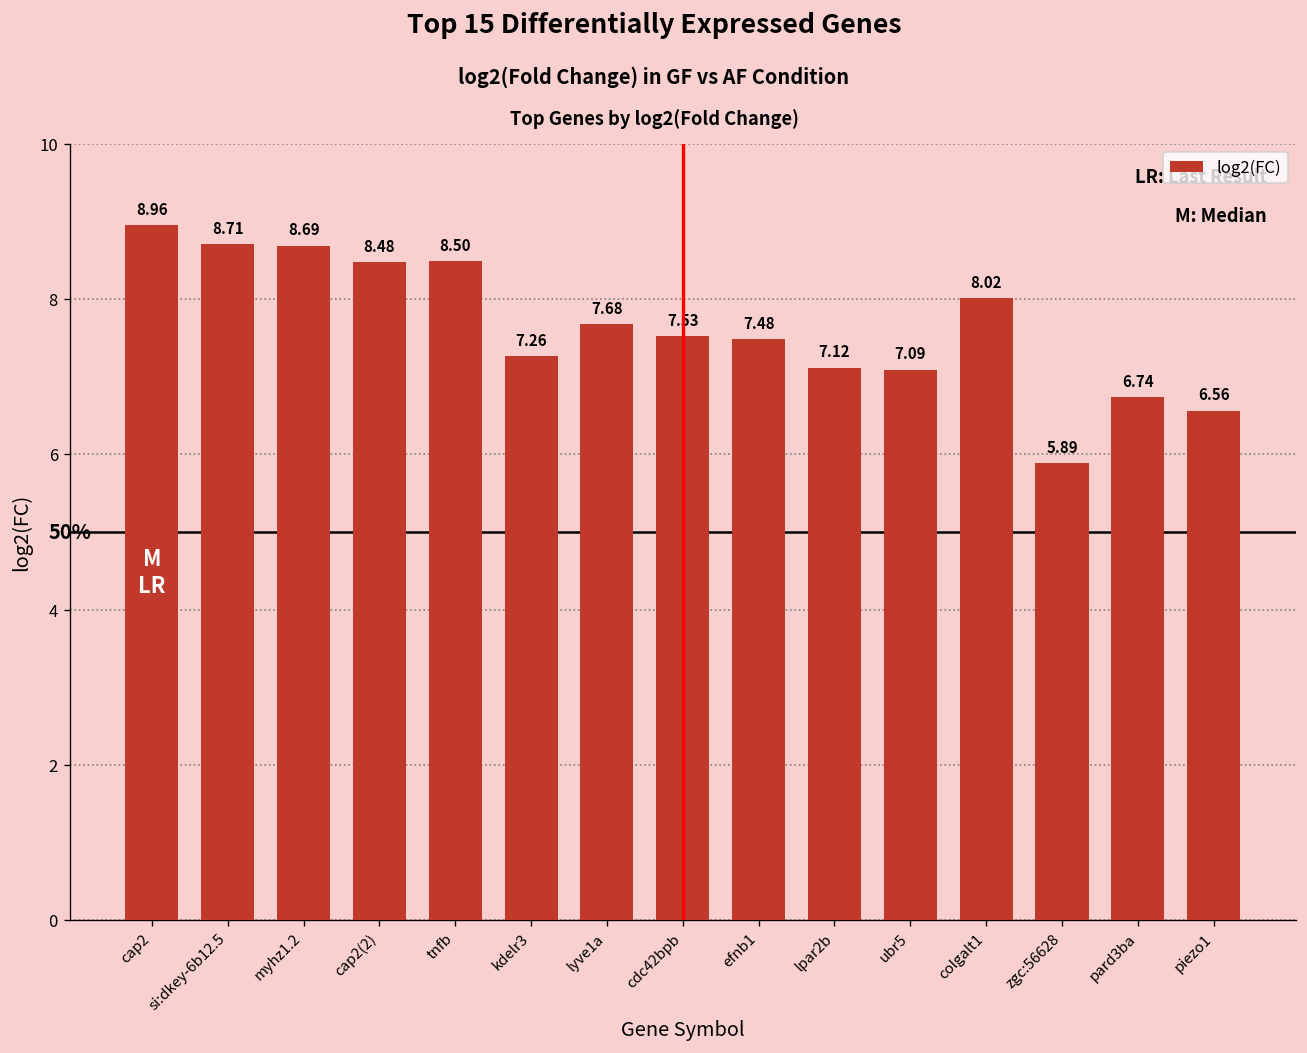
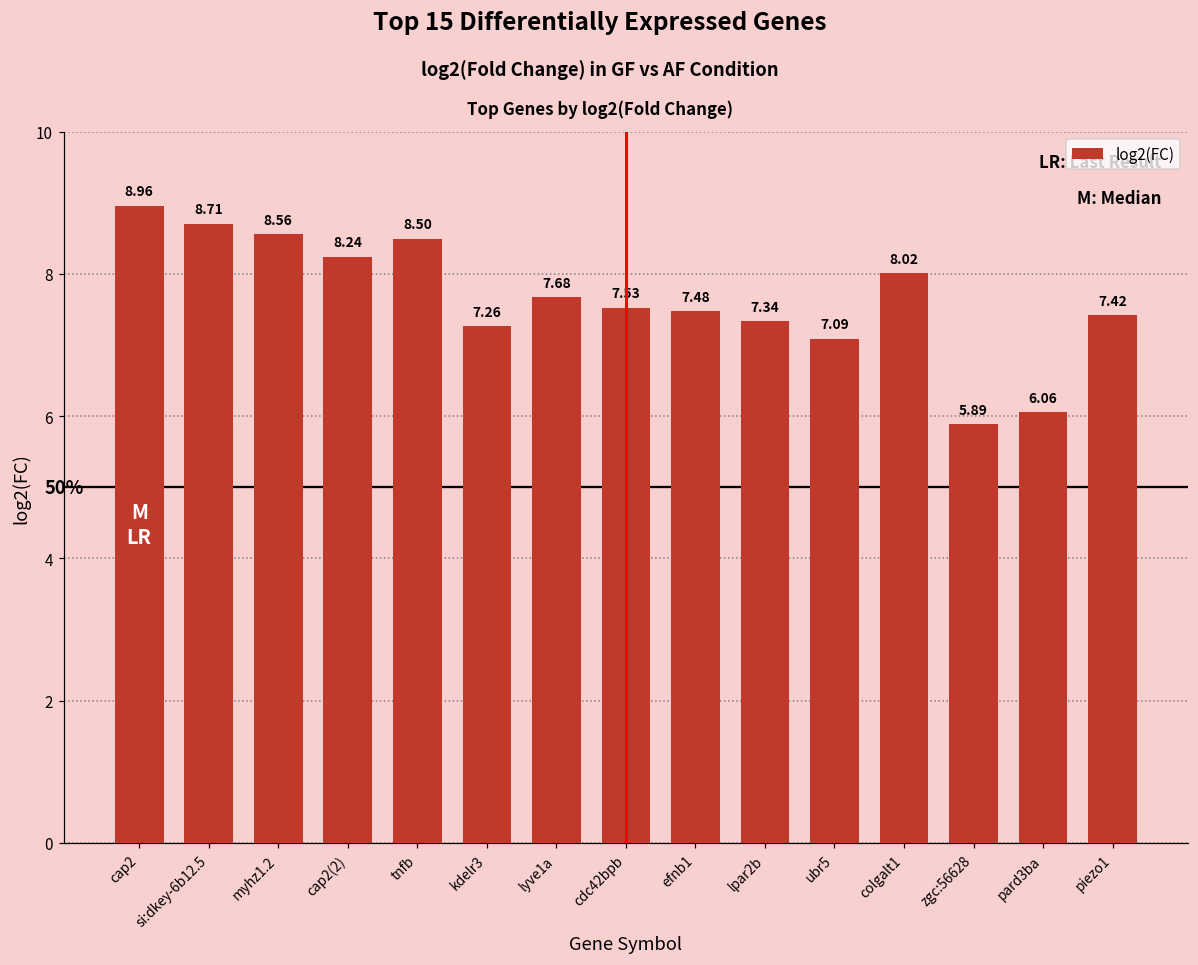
myhz1.2: 8.69 -> 8.56
cap2(2): 8.48 -> 8.24
lpar2b: 7.12 -> 7.34
pard3ba: 6.74 -> 6.06
piezo1: 6.56 -> 7.42
